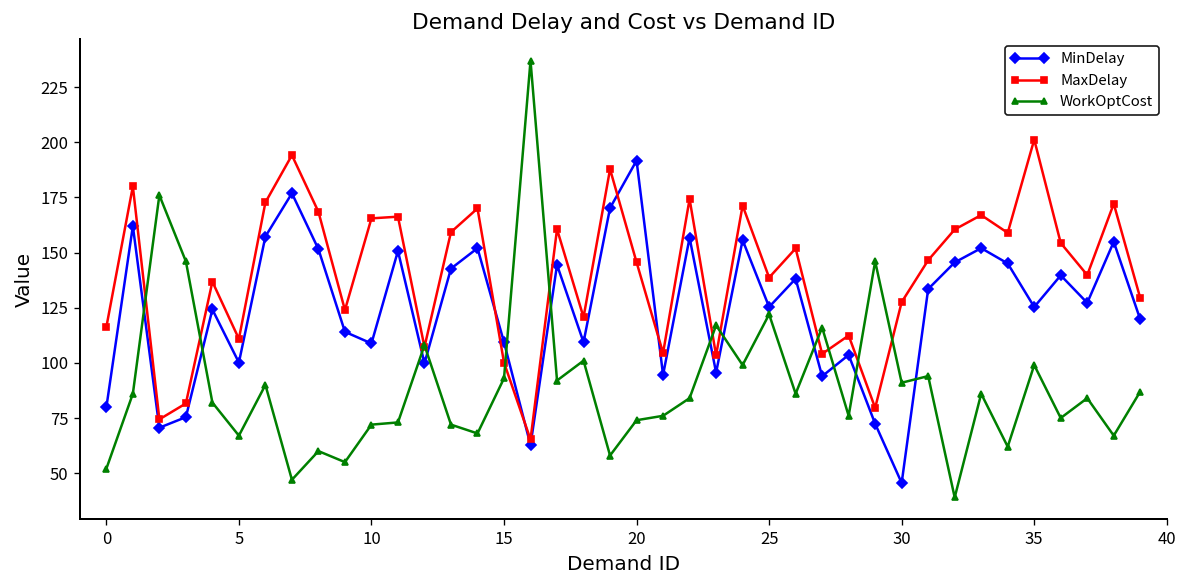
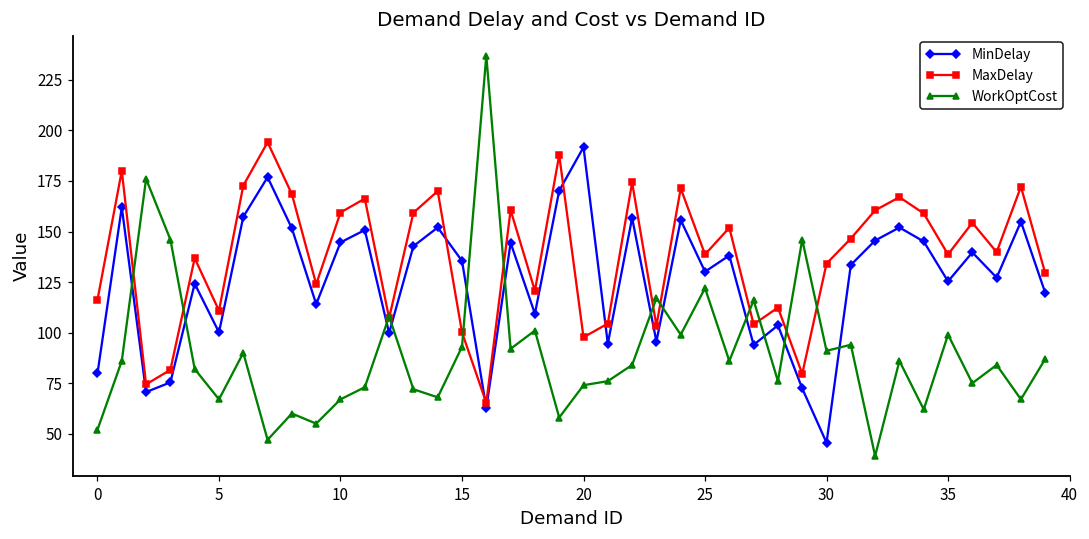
MinDelay, 10: 109 -> 145
MaxDelay, 10: 166 -> 159
WorkOptCost, 10: 72 -> 67
MinDelay, 15: 109 -> 135
MaxDelay, 20: 146 -> 98
MinDelay, 25: 125 -> 130
MaxDelay, 30: 128 -> 134
MaxDelay, 35: 201 -> 139
